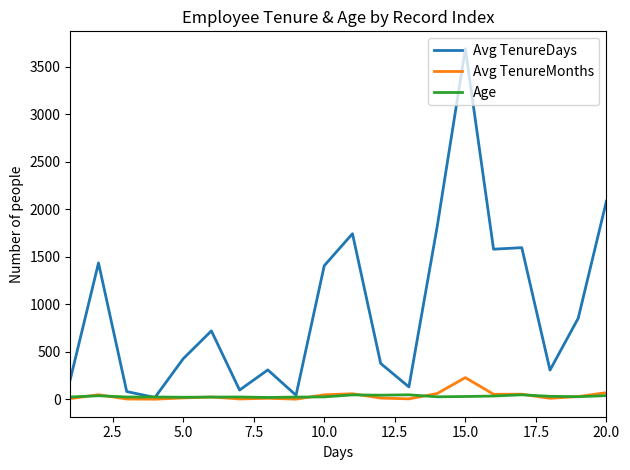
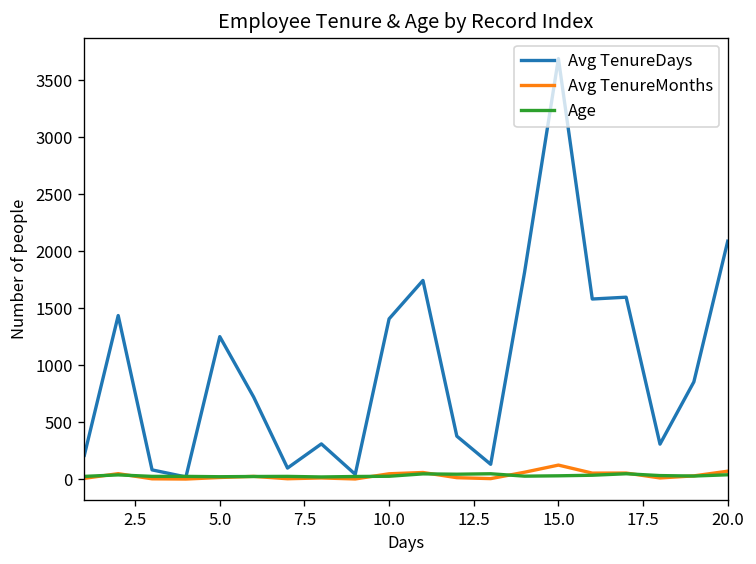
Avg TenureDays, 5.0: 400 -> 1300
Avg TenureMonths, 15.0: 200 -> 100
